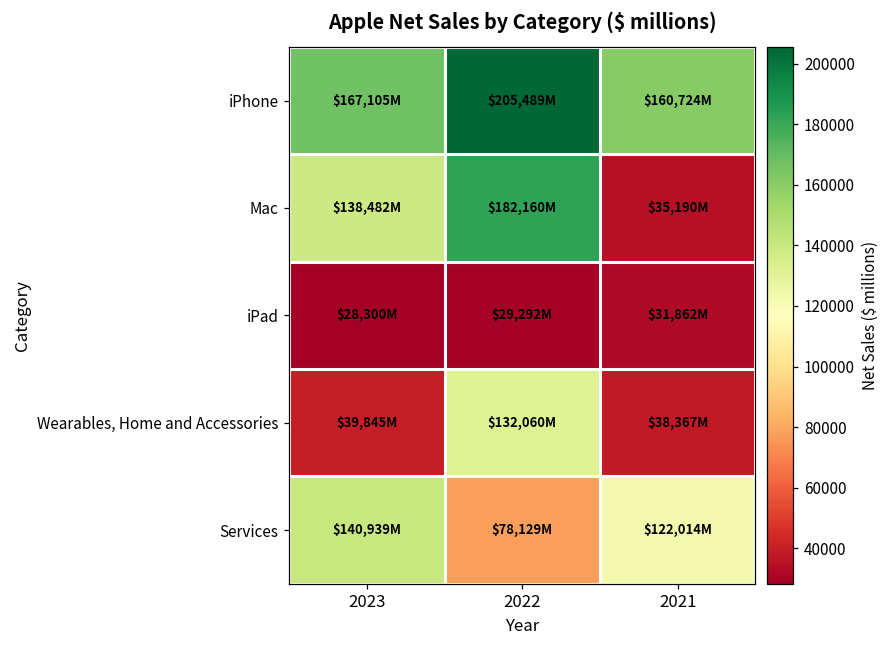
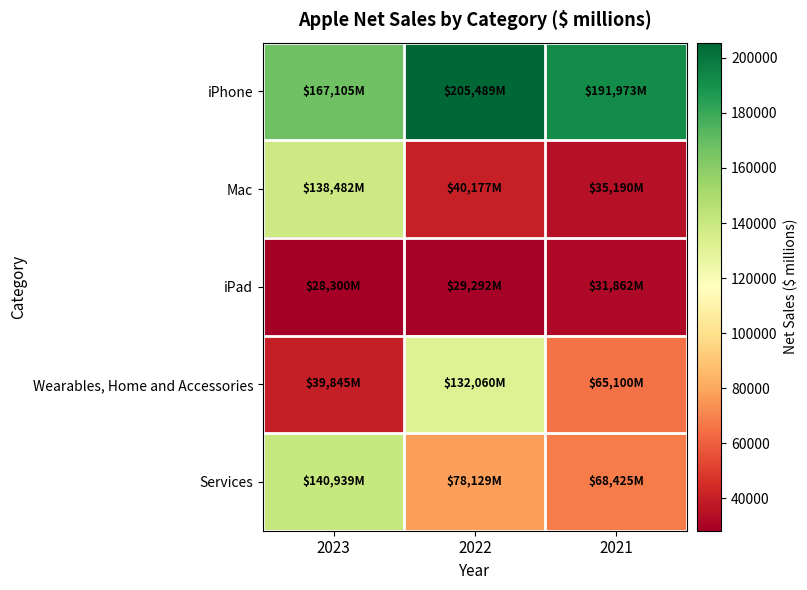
iPhone, 2021: $160,724M -> $191,973M
Mac, 2022: $182,160M -> $40,177M
Wearables, Home and Accessories, 2021: $38,367M -> $65,100M
Services, 2021: $122,014M -> $68,425M
